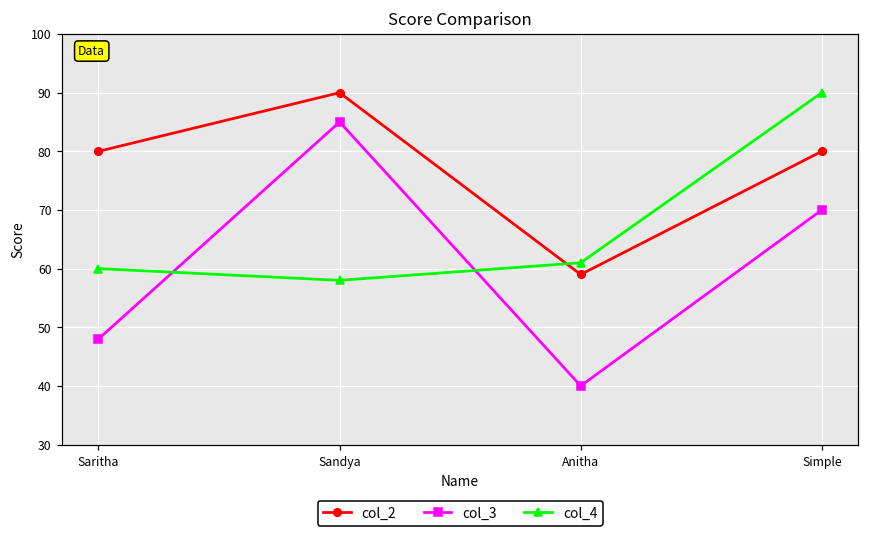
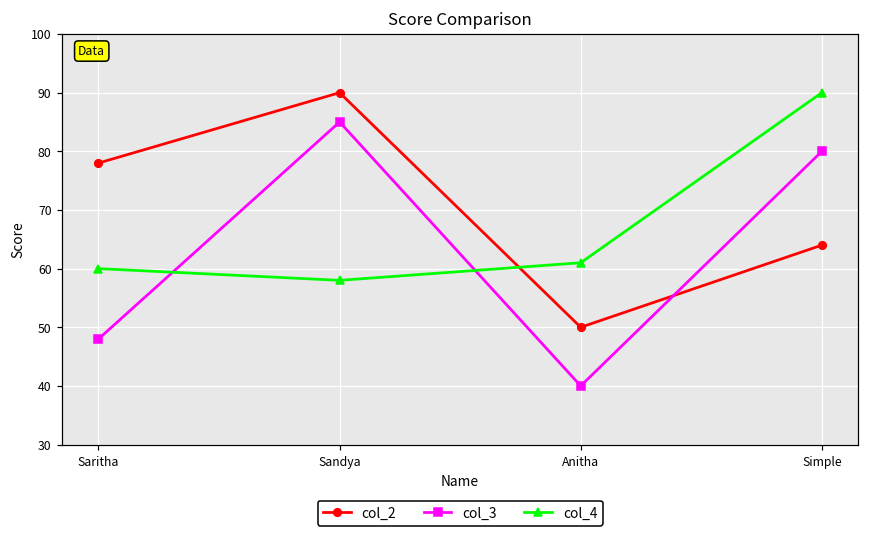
col_2, Saritha: 80 -> 78
col_2, Anitha: 59 -> 50
col_2, Simple: 80 -> 64
col_3, Simple: 70 -> 80
